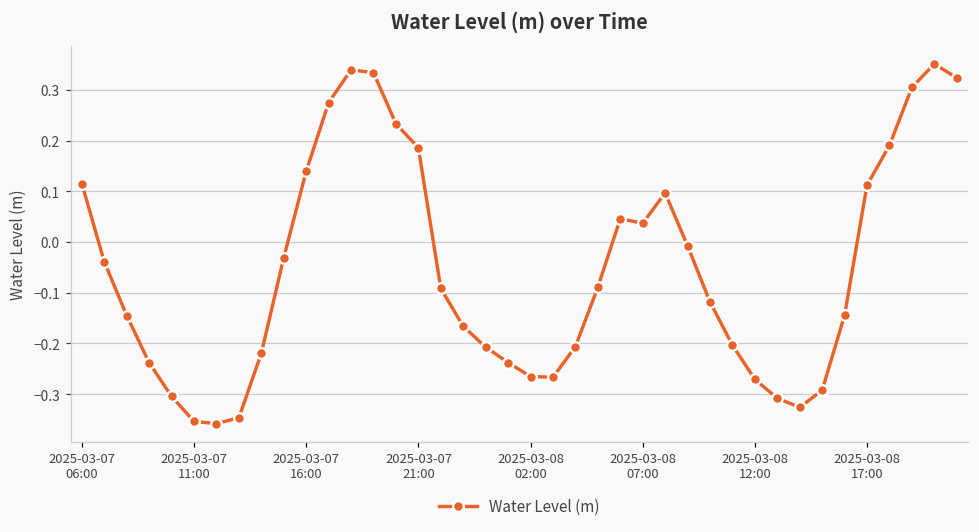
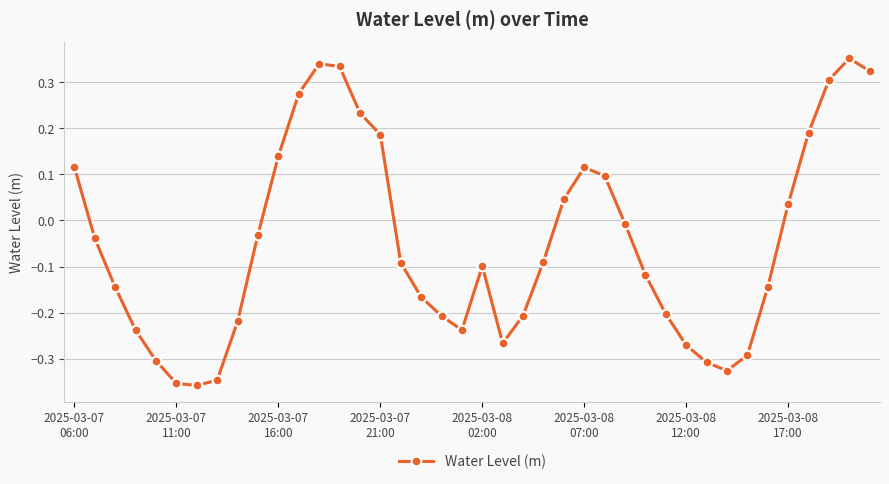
2025-03-08 02:00: -0.27 -> -0.10
2025-03-08 07:00: 0.04 -> 0.11
2025-03-08 17:00: 0.11 -> 0.04
